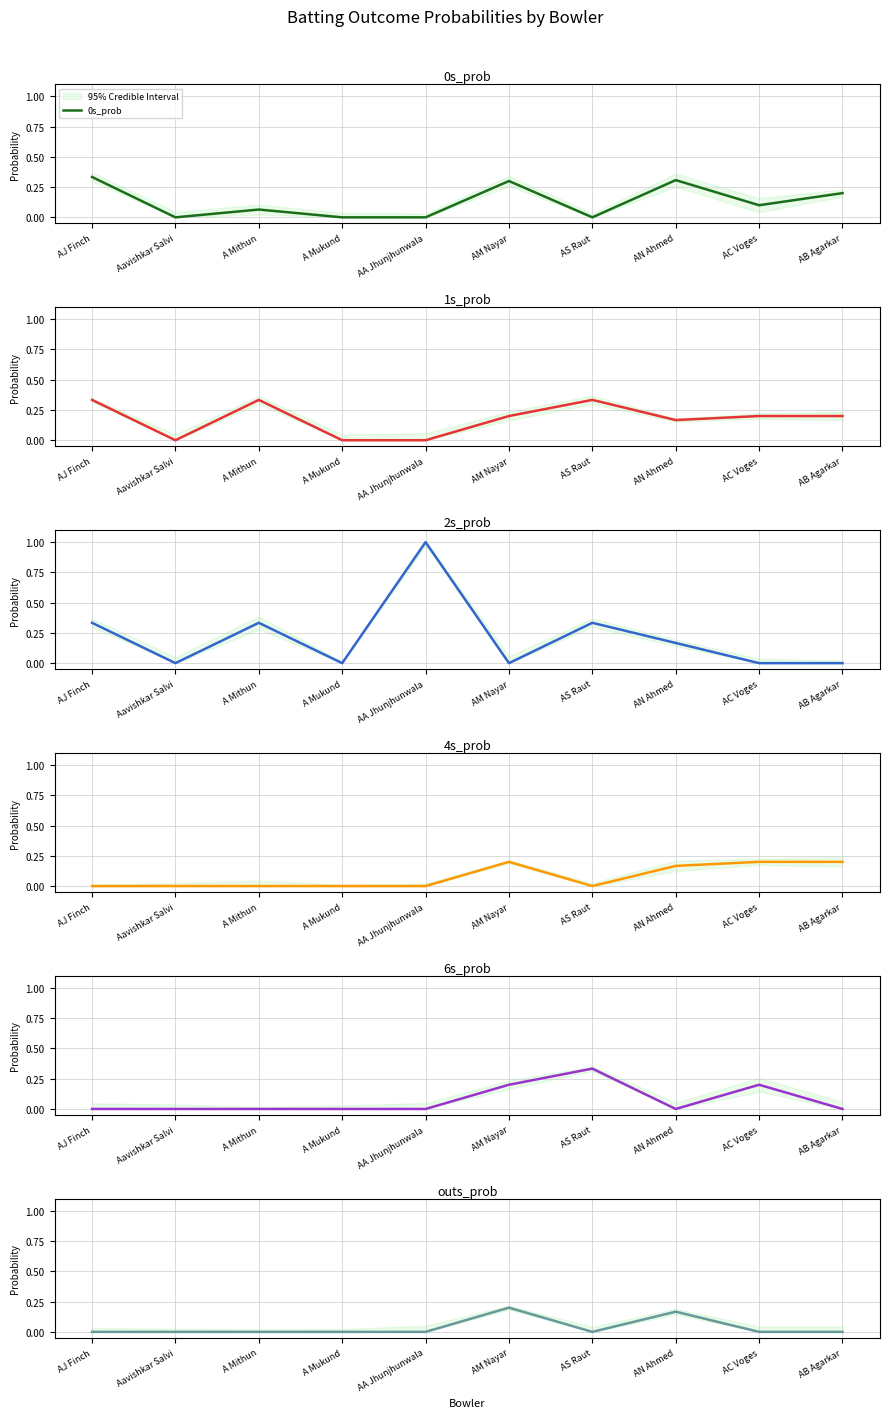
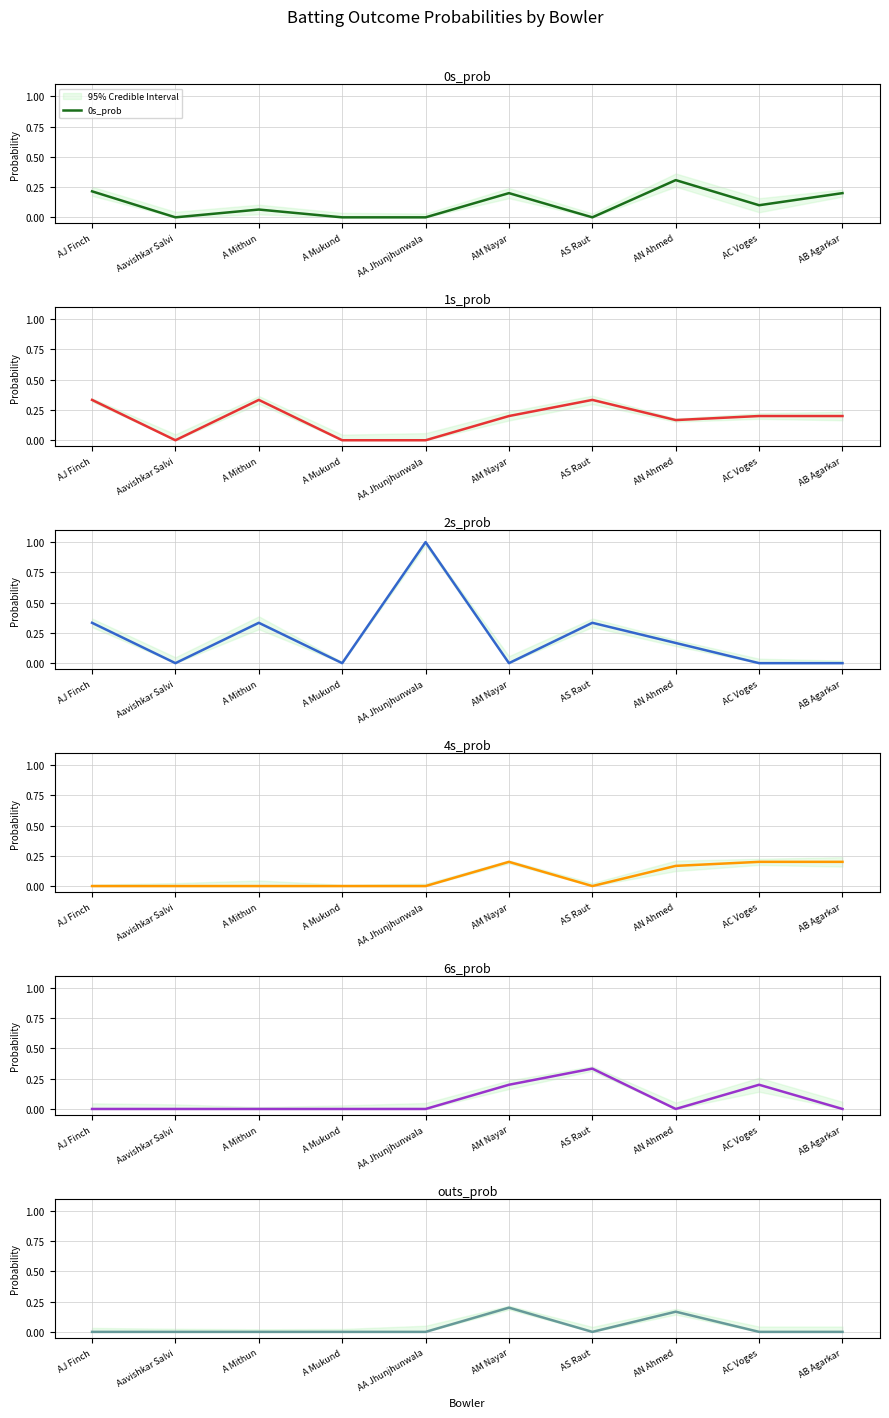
0s_prob, 0s_prob, AJ Finch: 0.33 -> 0.21
0s_prob, 0s_prob, AM Nayar: 0.3 -> 0.2
